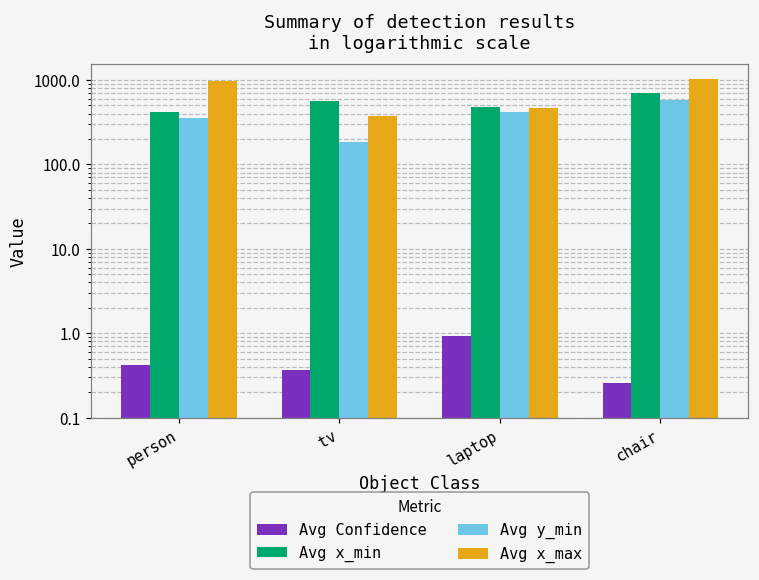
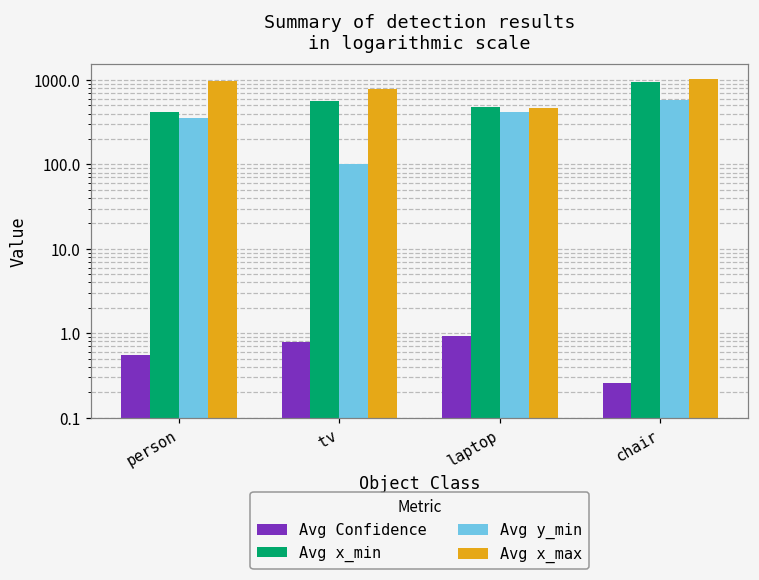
Avg Confidence, person: 0.4 -> 0.5
Avg Confidence, tv: 0.4 -> 0.8
Avg y_min, tv: 190 -> 100
Avg x_max, tv: 400 -> 800
Avg x_min, chair: 700 -> 900
